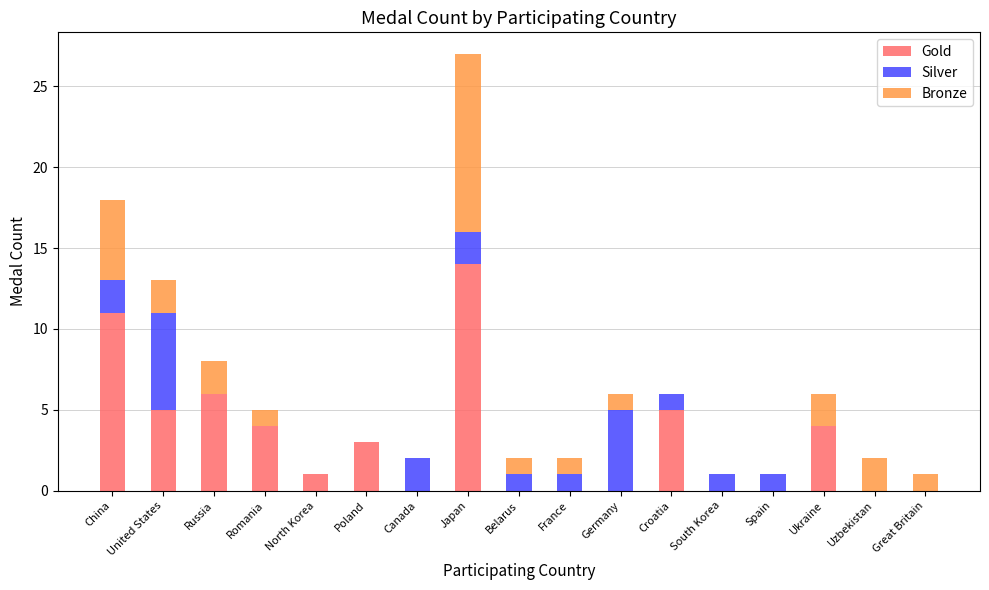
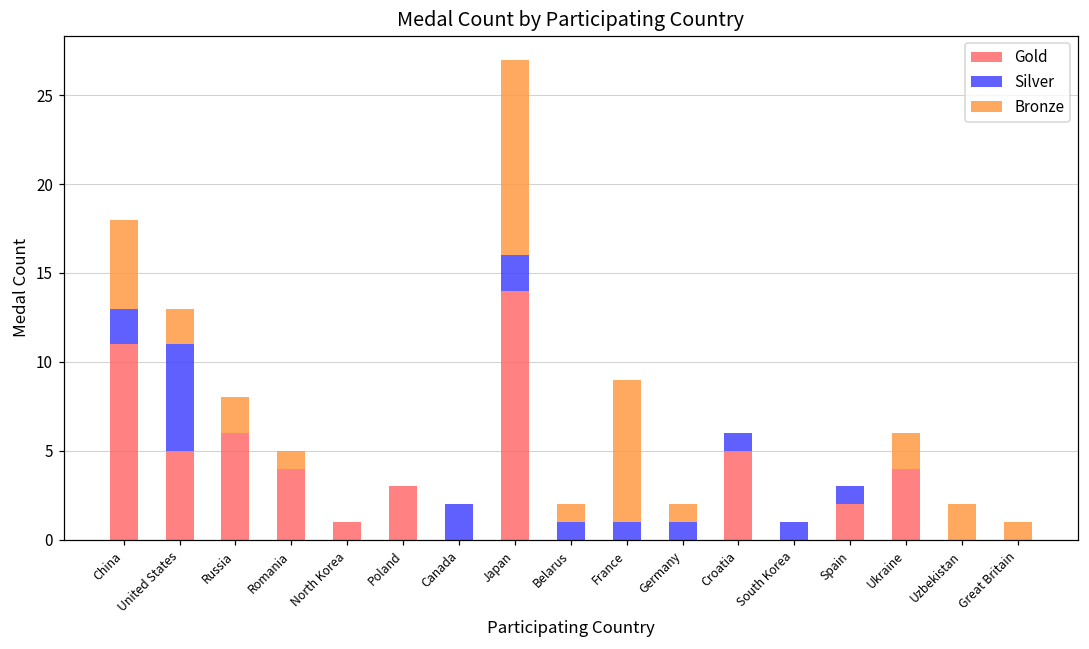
Bronze, France: 1 -> 8
Silver, Germany: 5 -> 1
Gold, Spain: 0 -> 2
